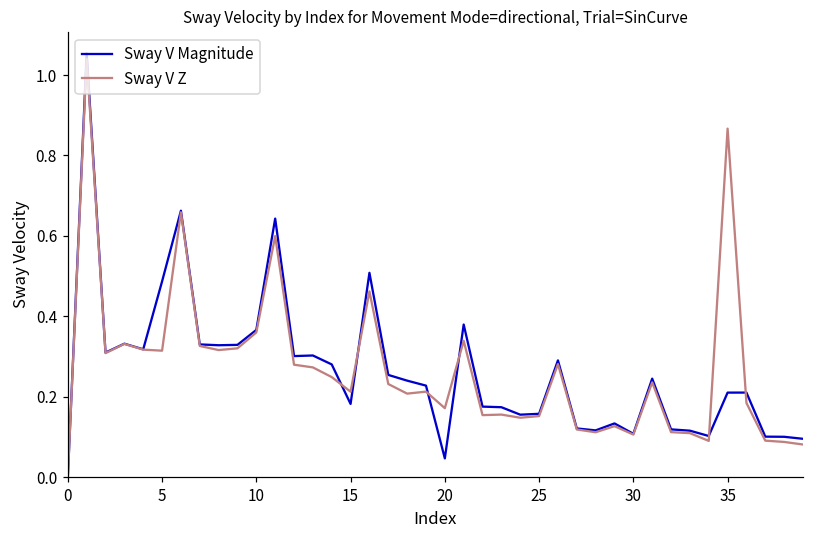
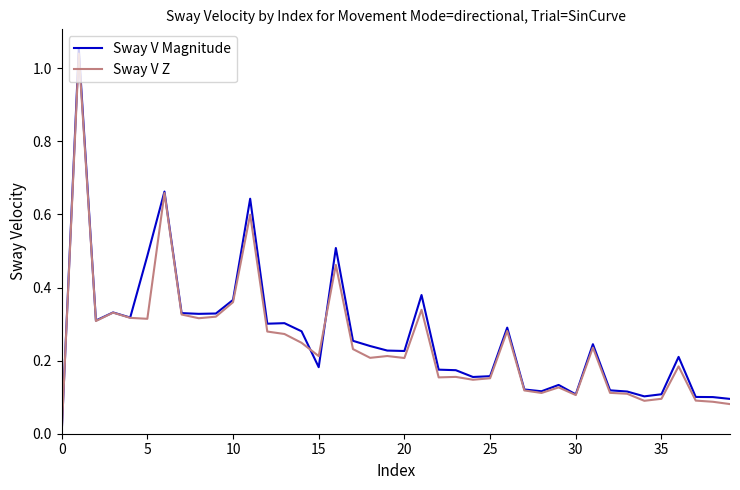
Sway V Magnitude, 20: 0.05 -> 0.23
Sway V Z, 20: 0.17 -> 0.21
Sway V Magnitude, 35: 0.21 -> 0.11
Sway V Z, 35: 0.87 -> 0.10
